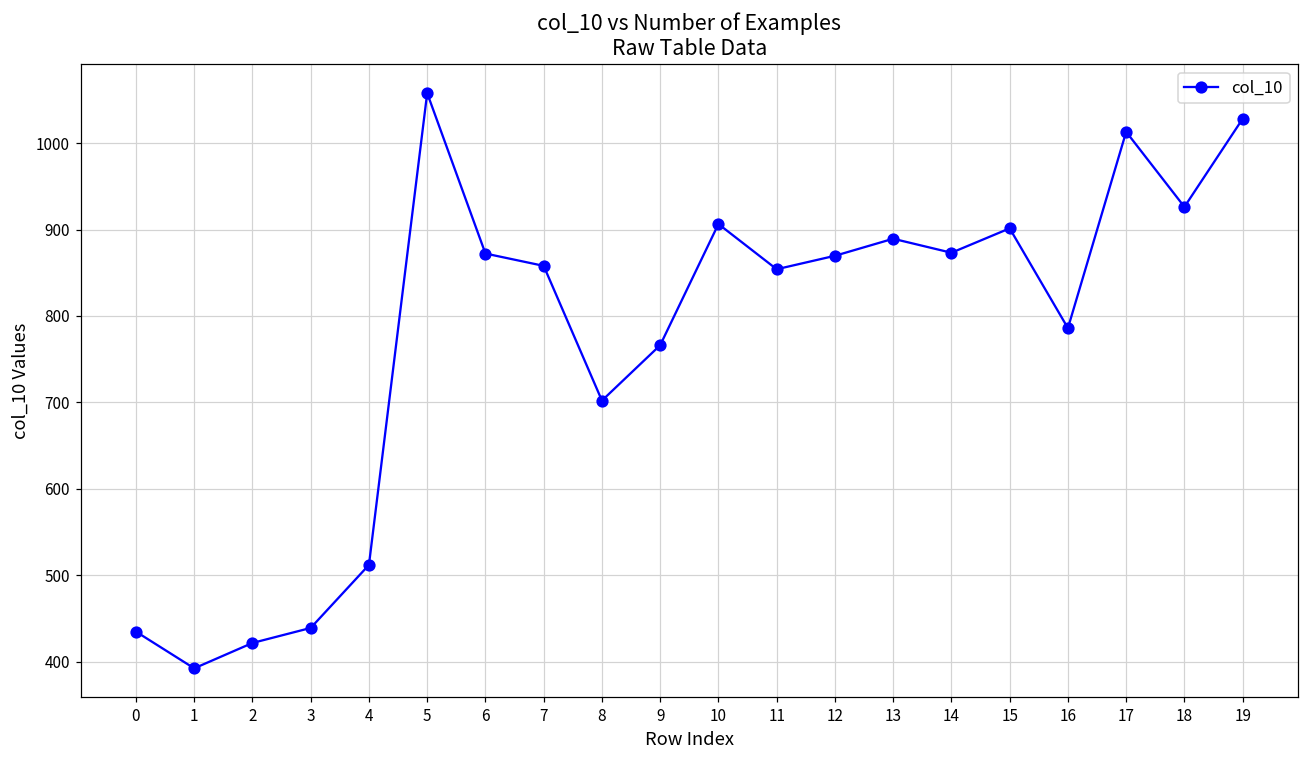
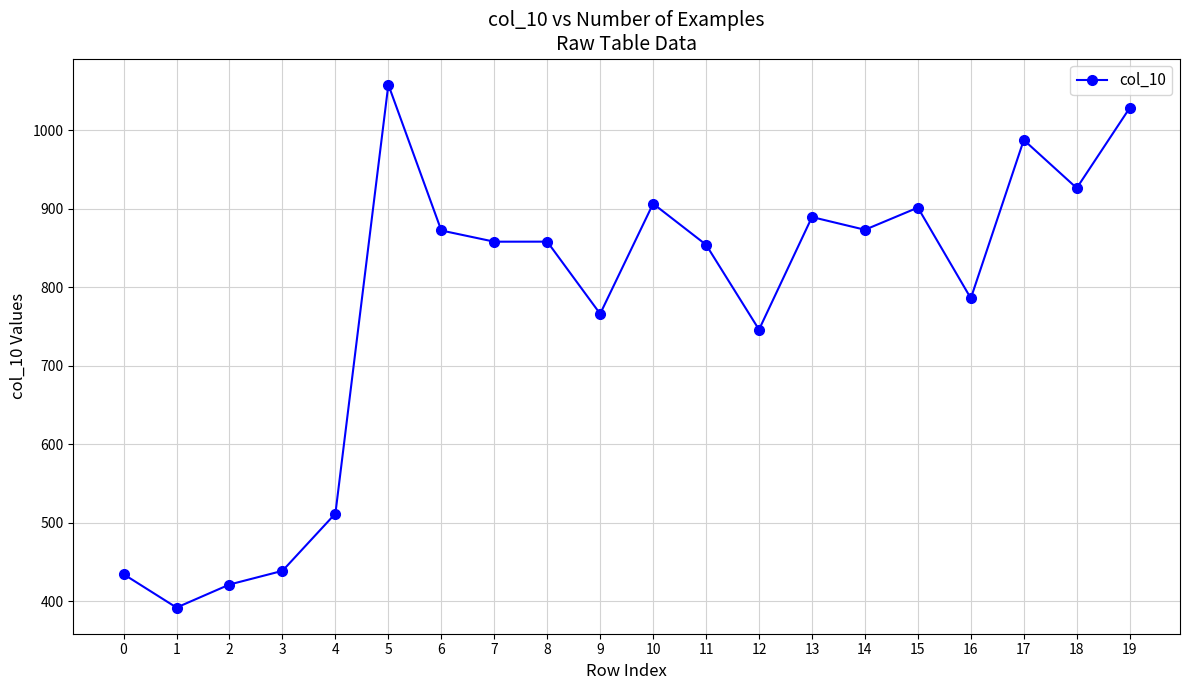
8: 700 -> 860
12: 870 -> 750
17: 1010 -> 990
